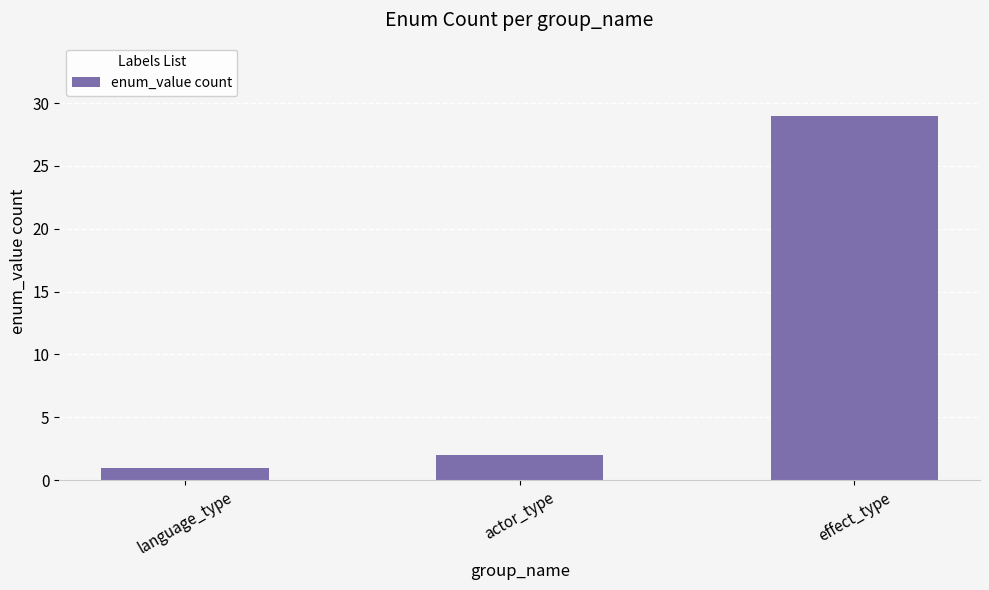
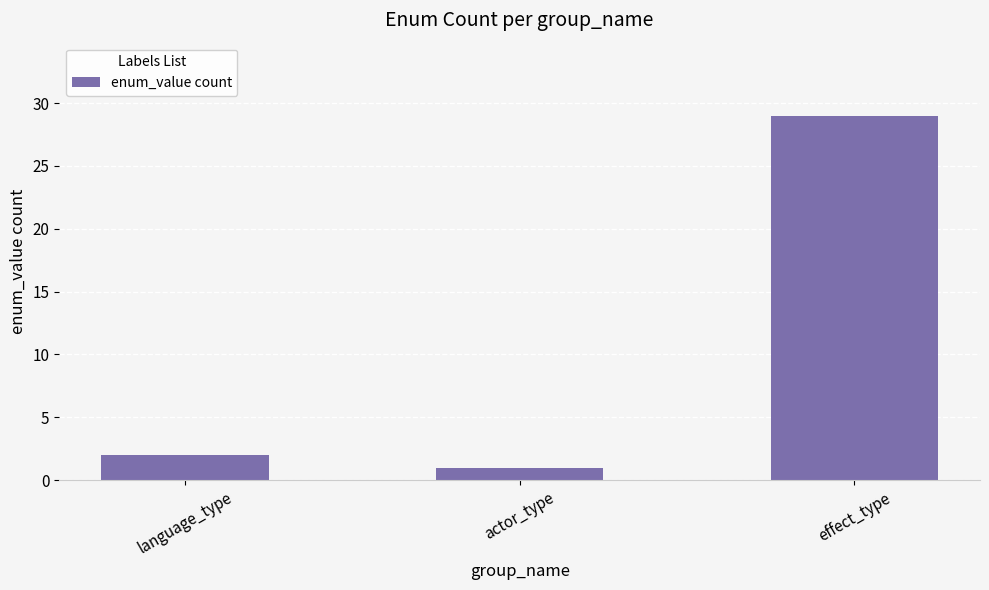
language_type: 1 -> 2
actor_type: 2 -> 1
